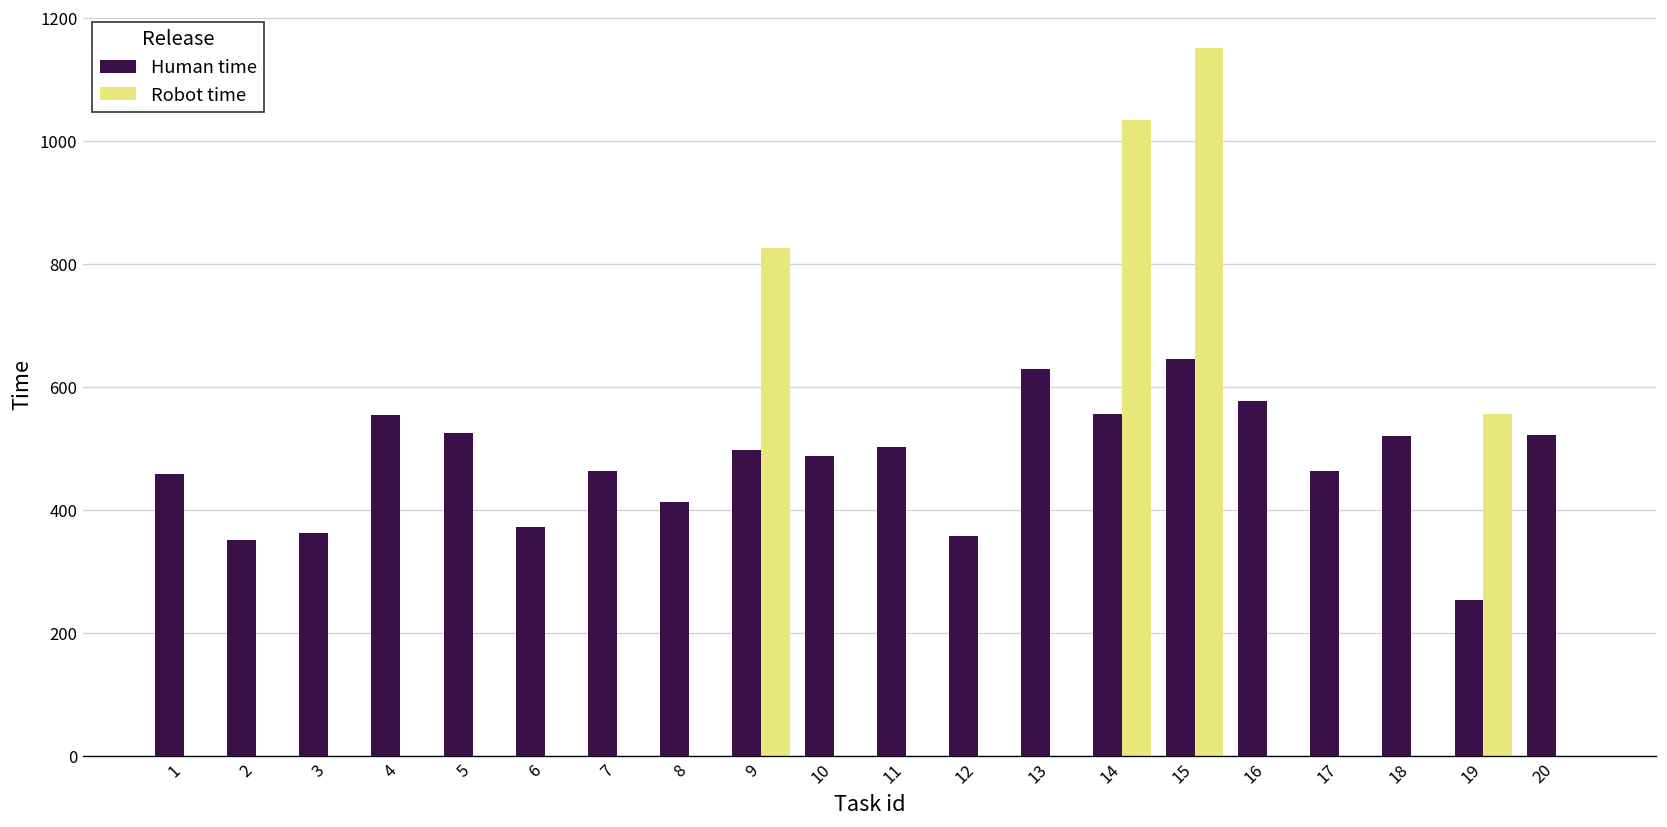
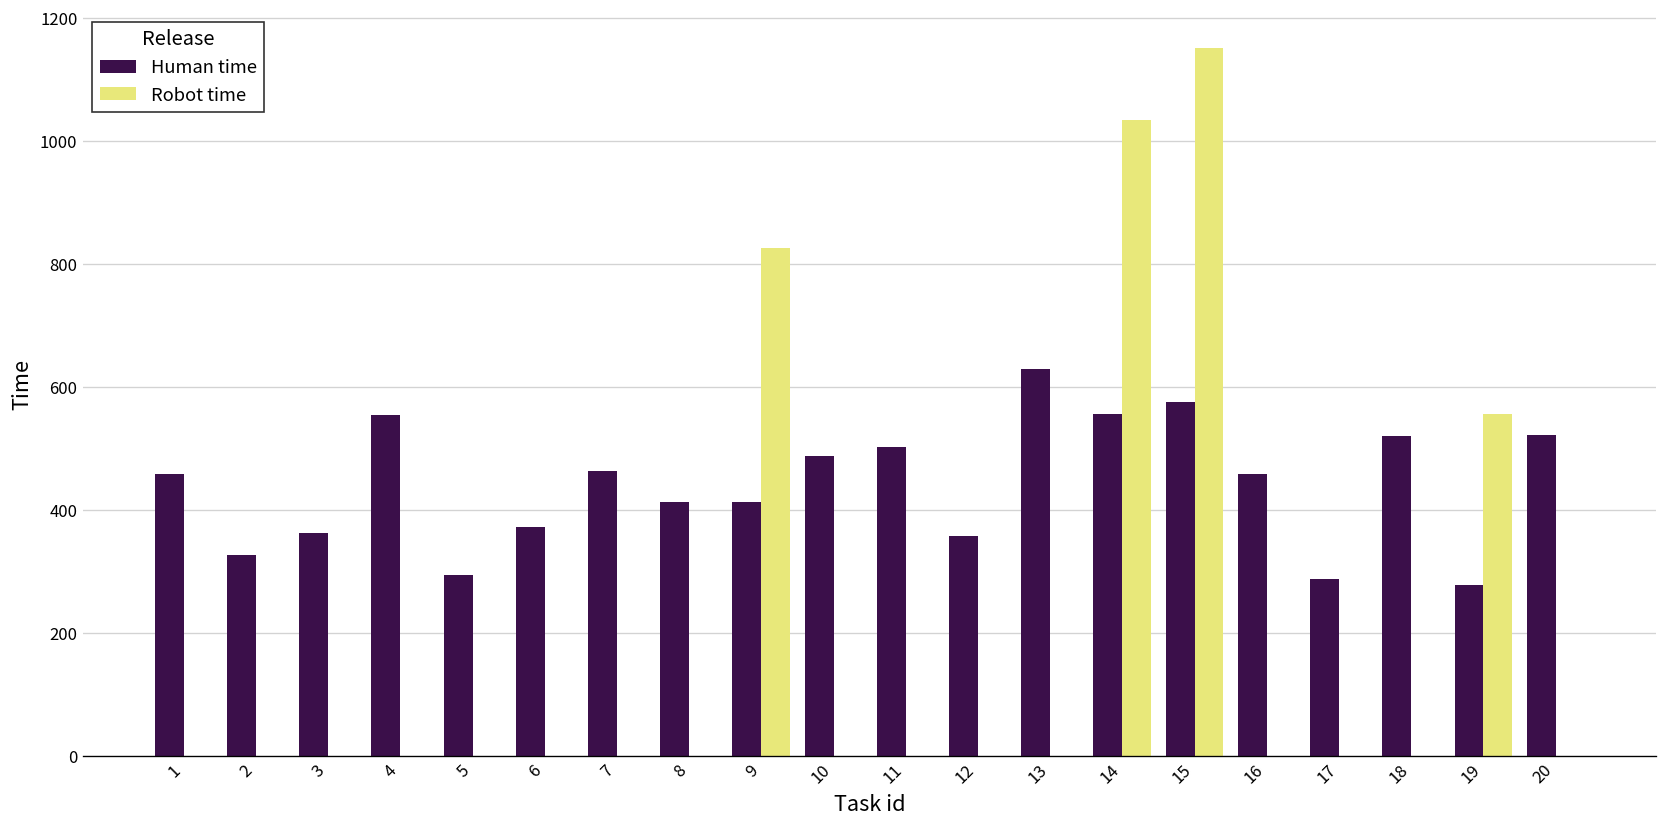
Human time, 2: 350 -> 330
Human time, 5: 530 -> 290
Human time, 9: 500 -> 410
Human time, 15: 650 -> 580
Human time, 16: 580 -> 460
Human time, 17: 460 -> 290
Human time, 19: 250 -> 280
